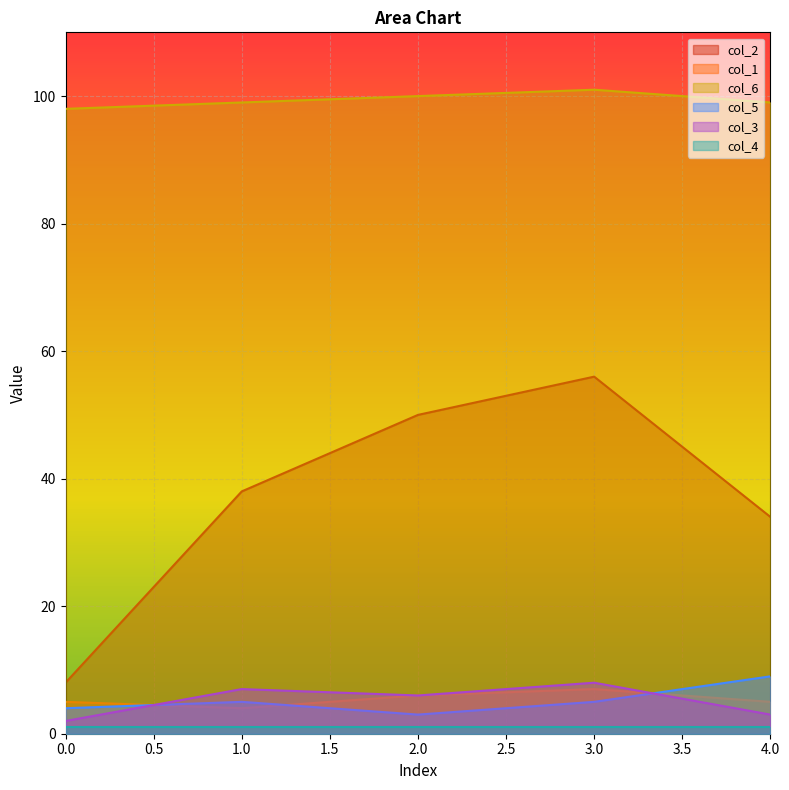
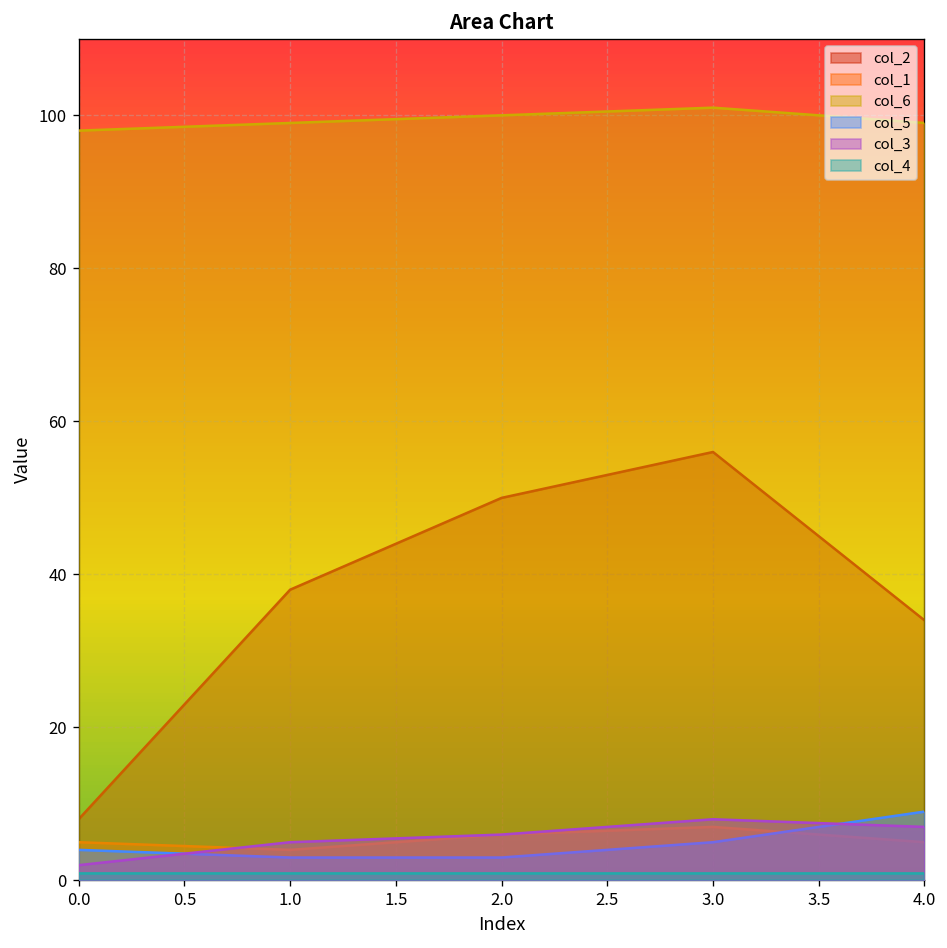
col_5, 1.0: 5 -> 3
col_3, 1.0: 7 -> 5
col_3, 4.0: 3 -> 7
